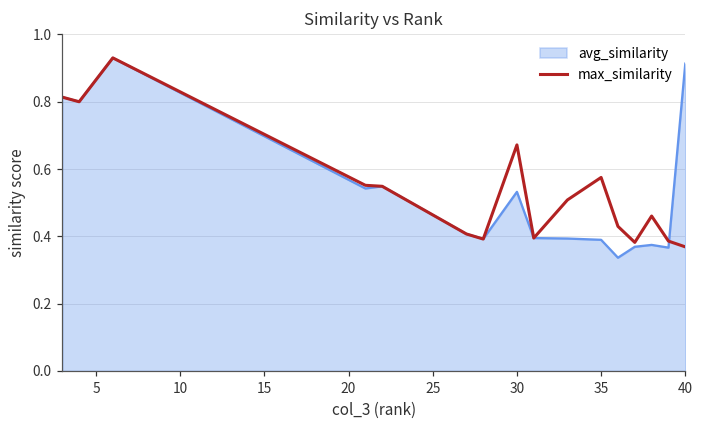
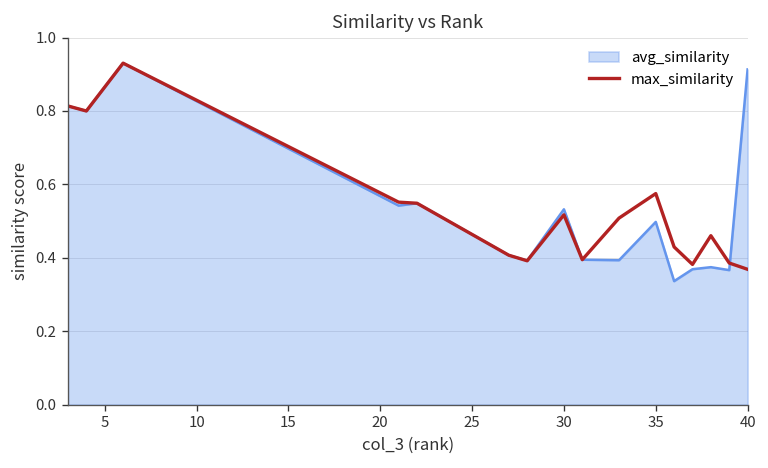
max_similarity, 30: 0.67 -> 0.52
avg_similarity, 35: 0.39 -> 0.50
